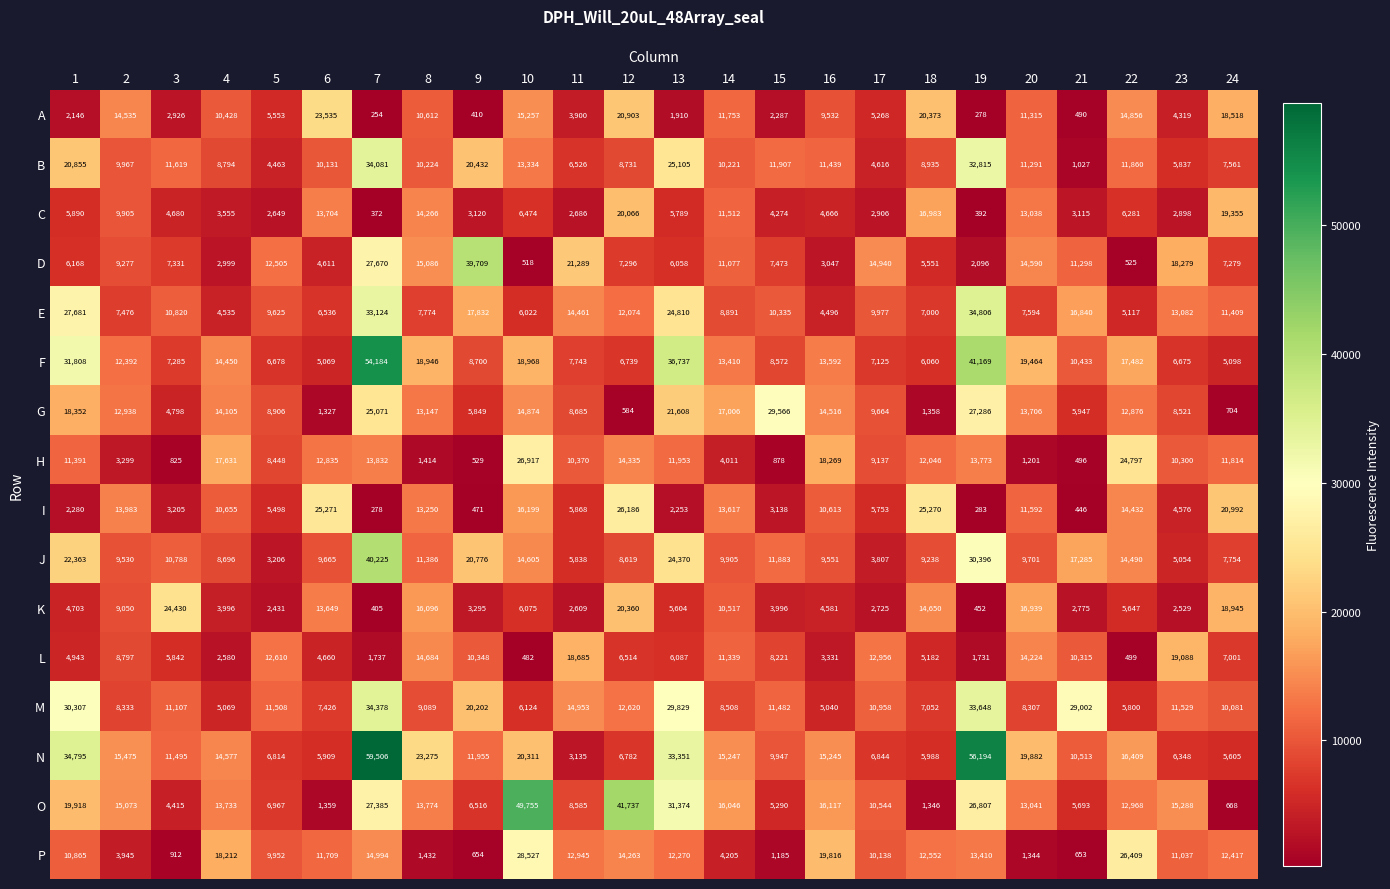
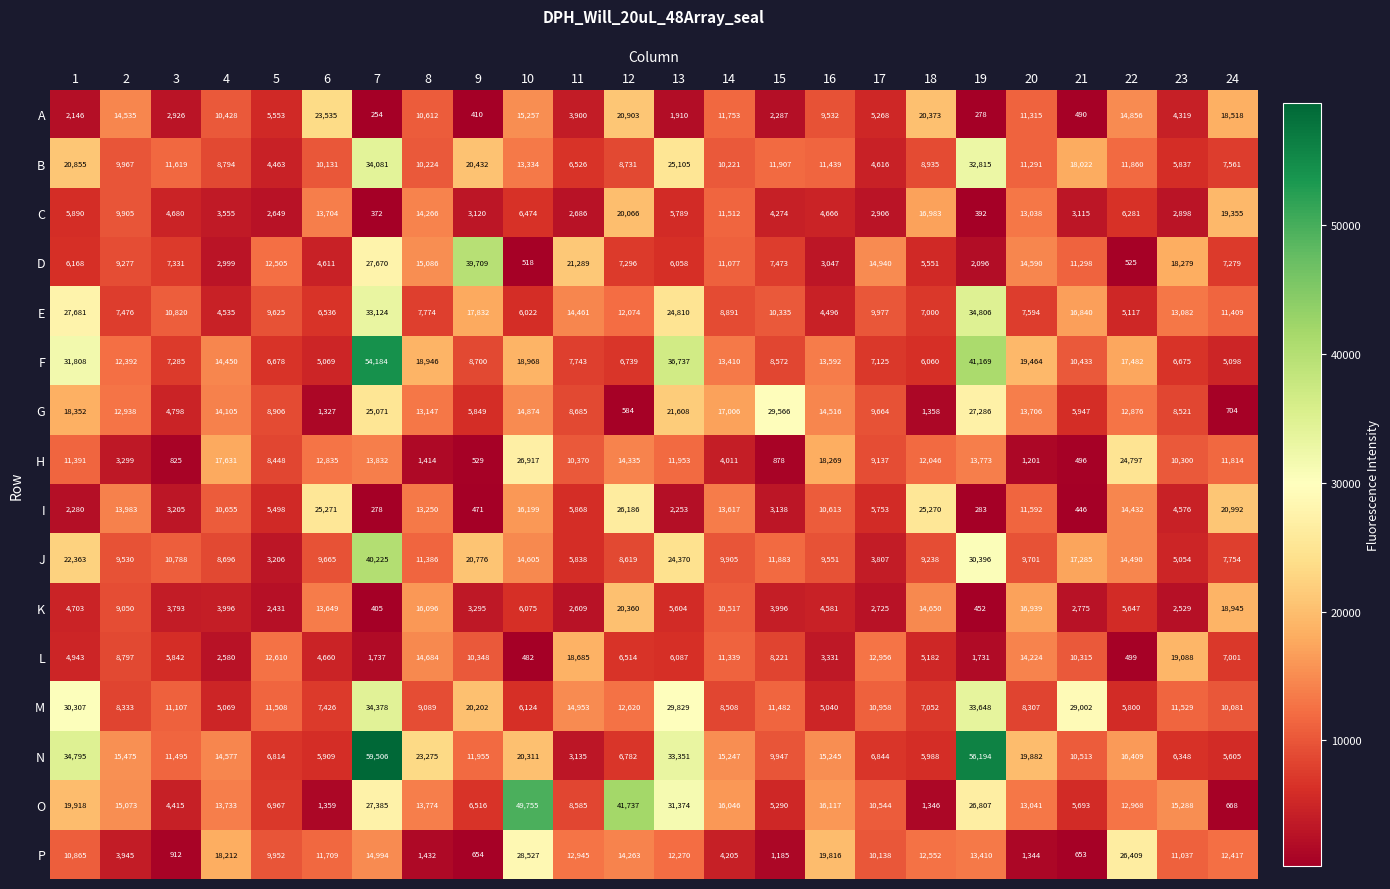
B, 21: 1,027 -> 18,022
K, 3: 24,430 -> 3,793
